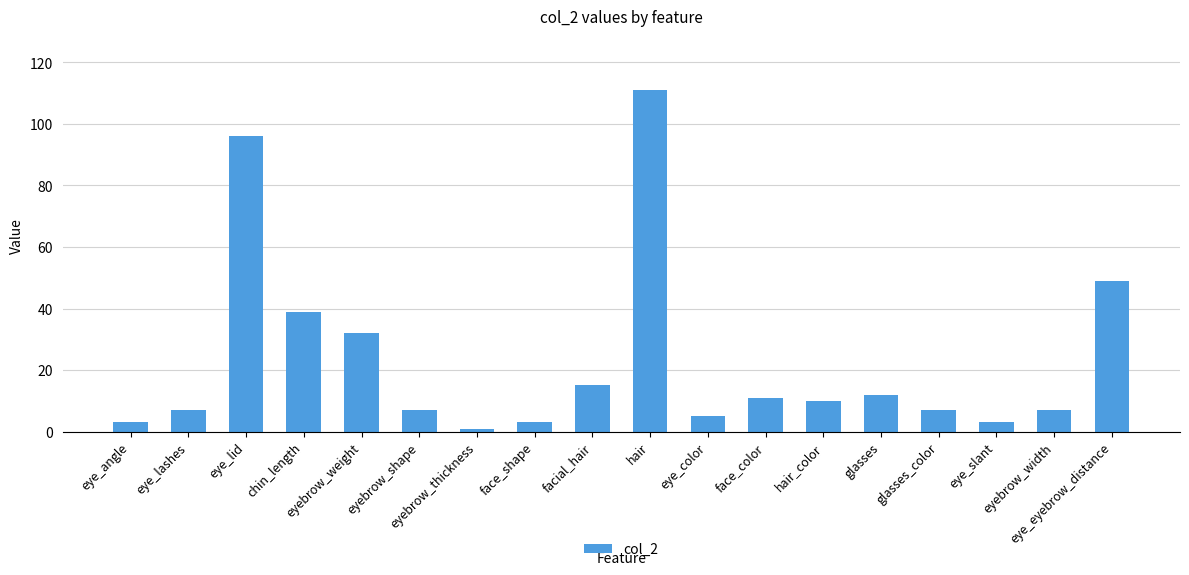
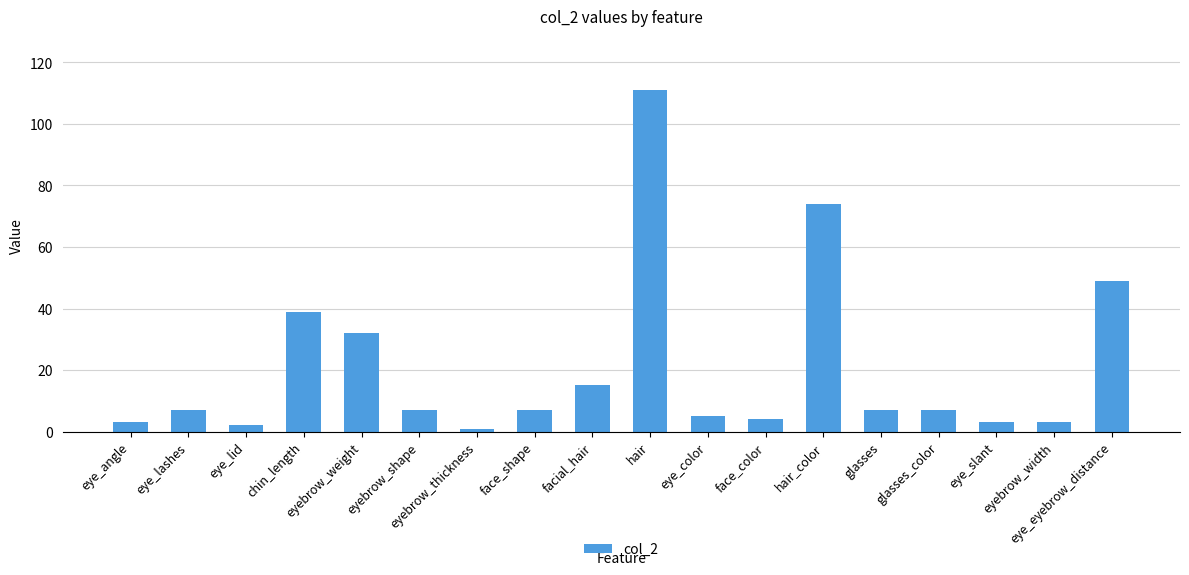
eye_lid: 96 -> 2
face_shape: 3 -> 7
face_color: 11 -> 4
hair_color: 10 -> 74
glasses: 12 -> 7
eyebrow_width: 7 -> 3
